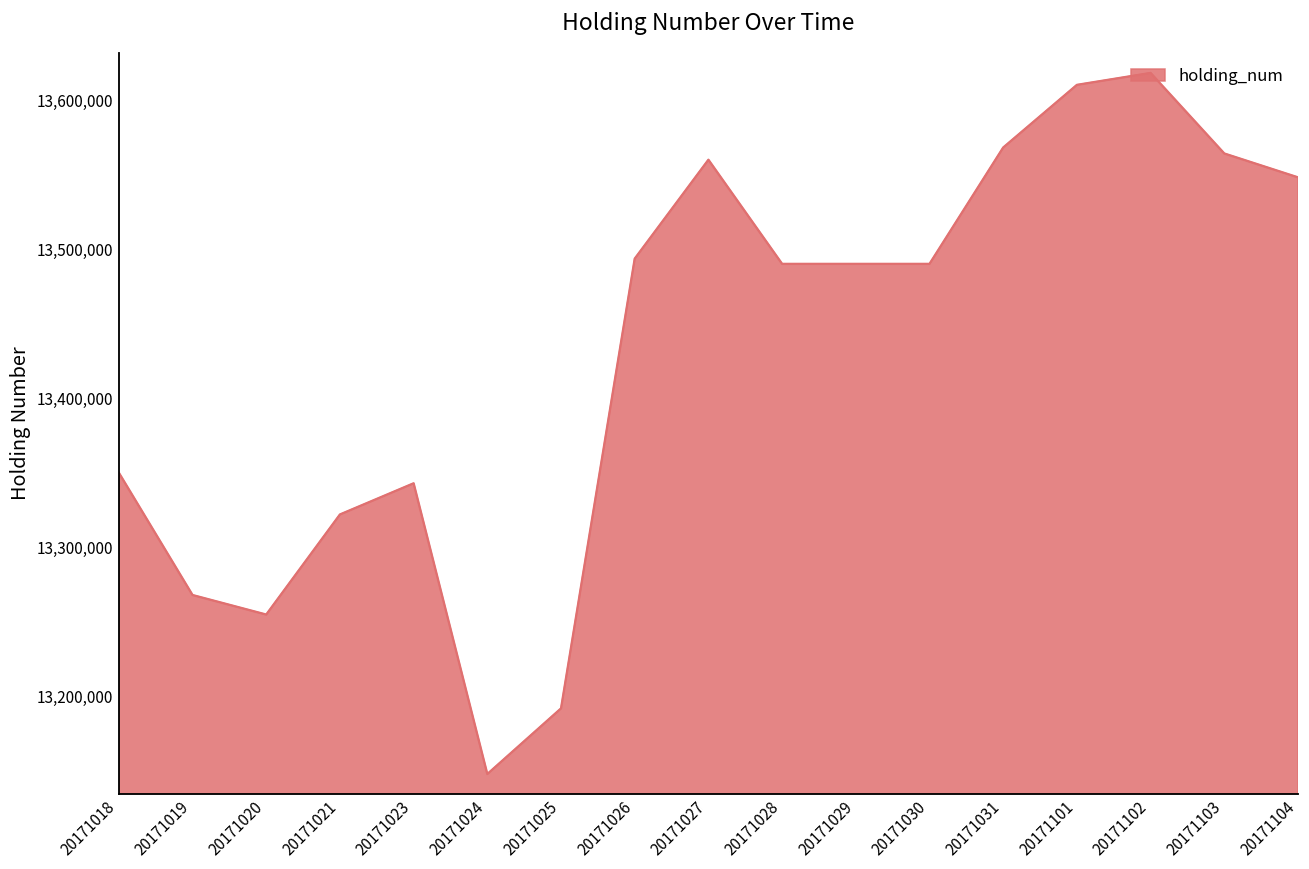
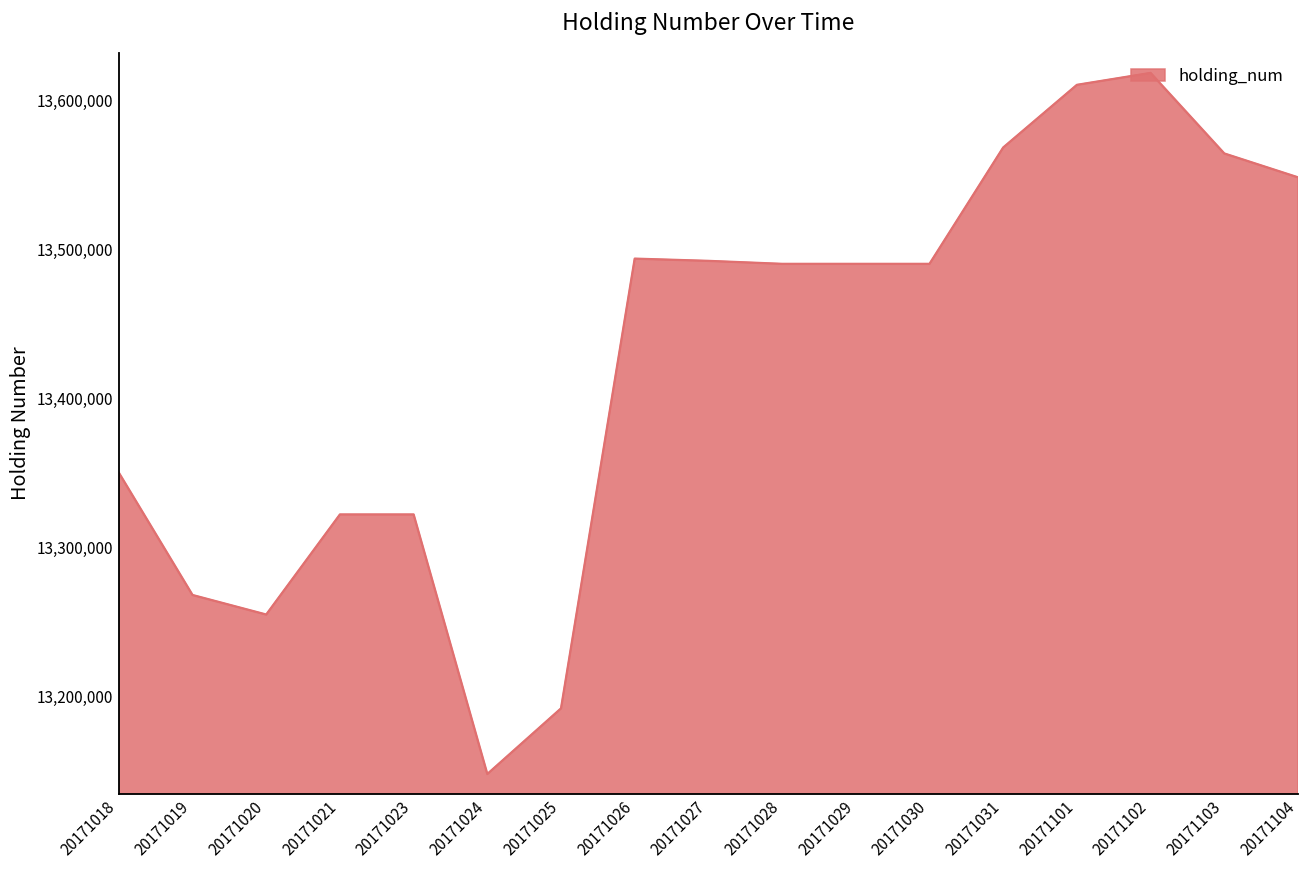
20171023: 13,343,000 -> 13,322,000
20171027: 13,560,000 -> 13,492,000
